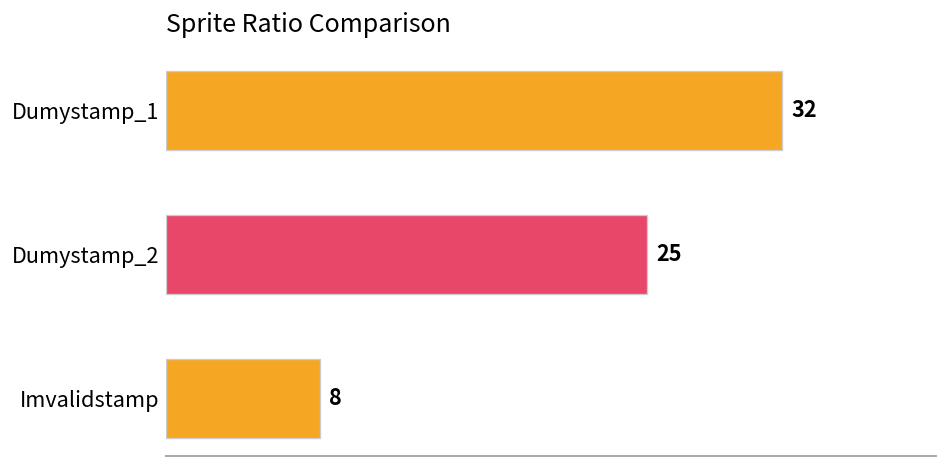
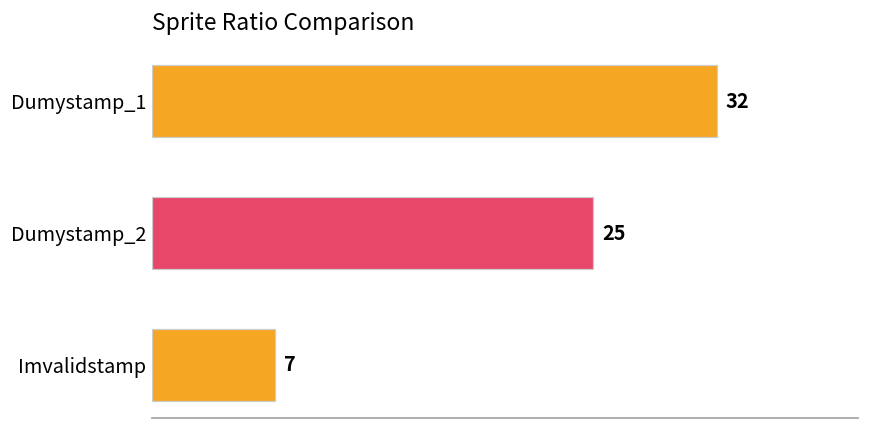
Imvalidstamp: 8 -> 7
